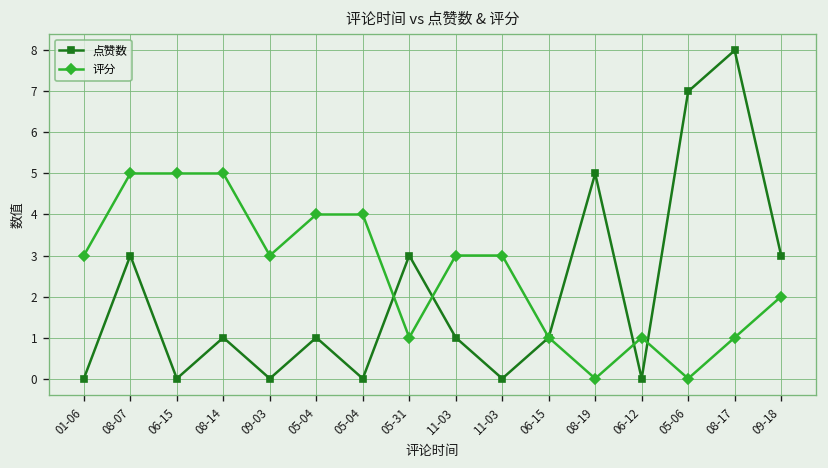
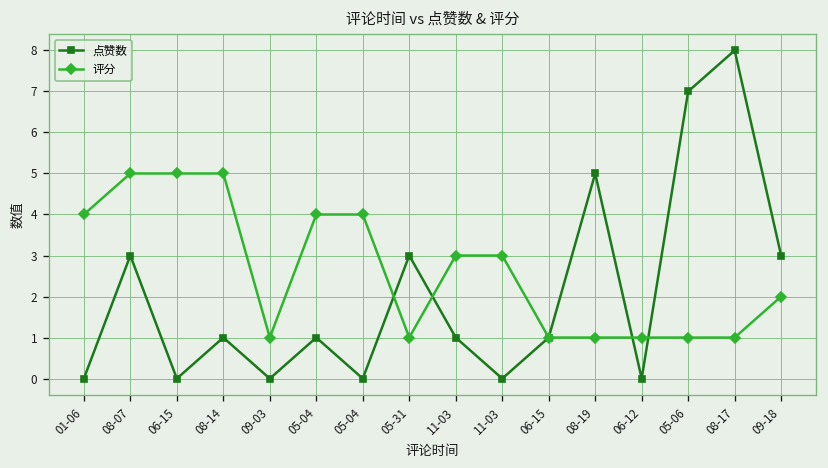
评分, 01-06: 3 -> 4
评分, 09-03: 3 -> 1
评分, 08-19: 0 -> 1
评分, 05-06: 0 -> 1
